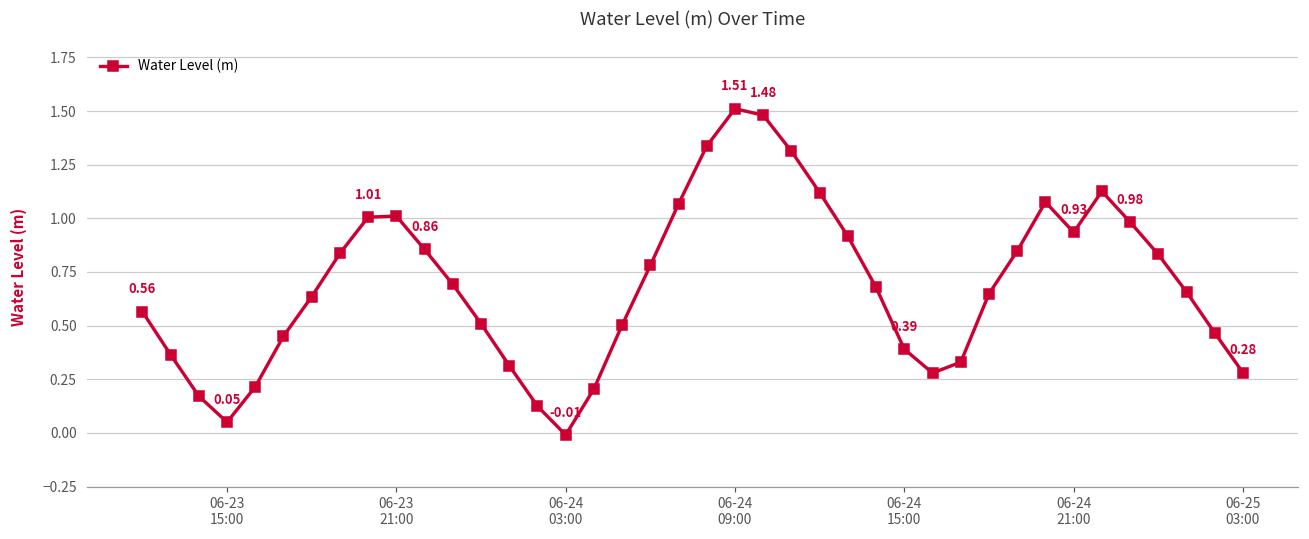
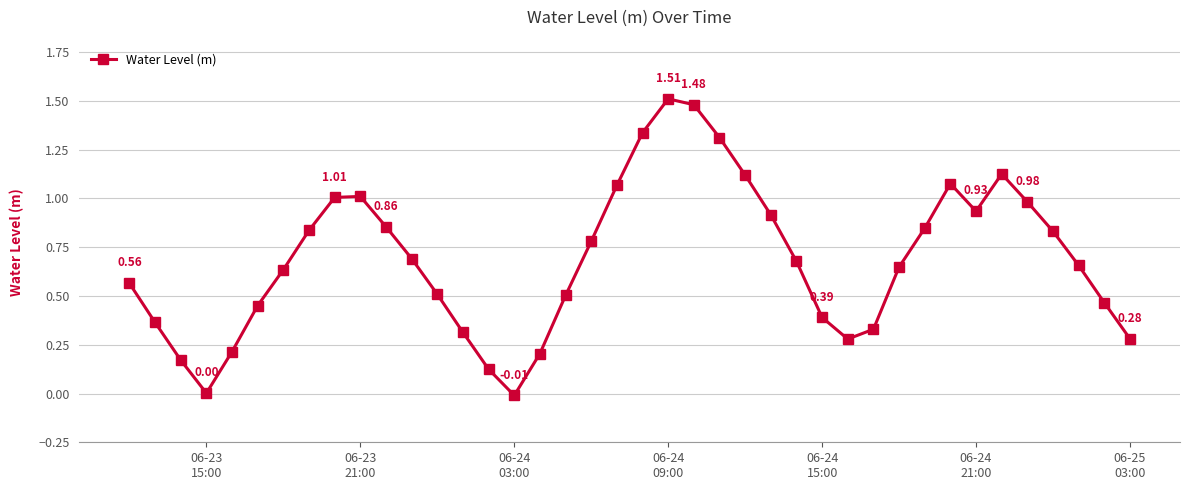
06-23 15:00: 0.05 -> 0.00
